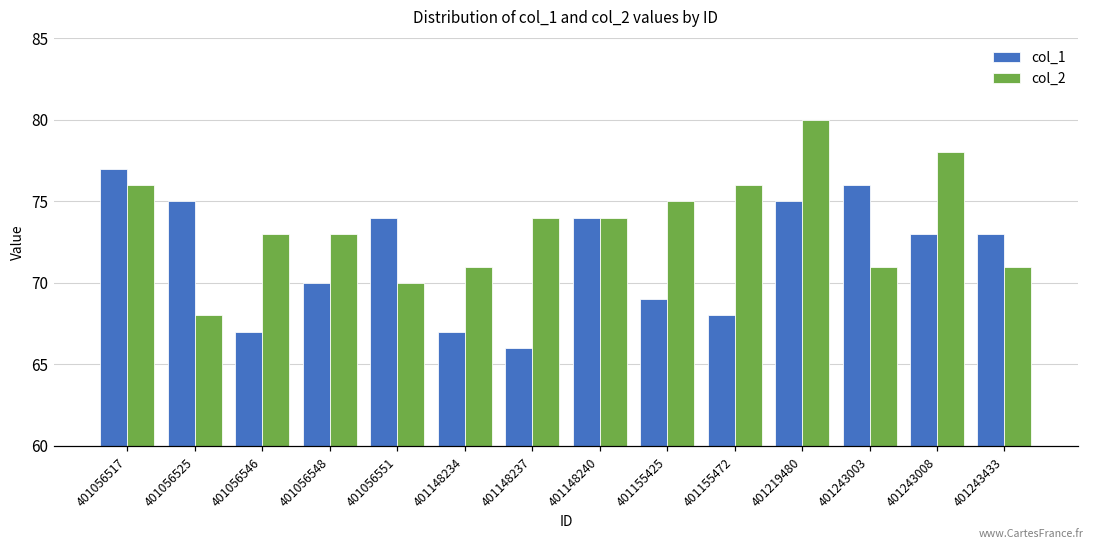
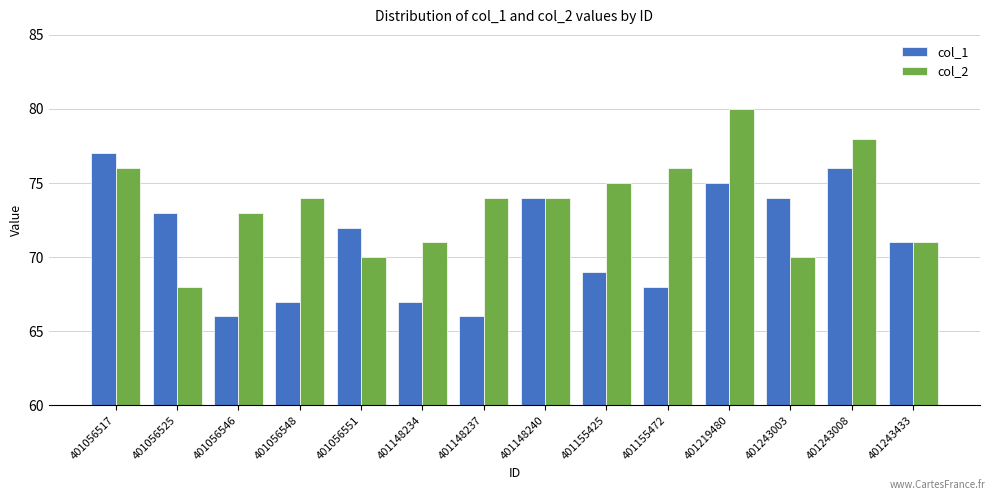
col_1, 401056525: 75 -> 73
col_1, 401056546: 67 -> 66
col_1, 401056548: 70 -> 67
col_2, 401056548: 73 -> 74
col_1, 401056551: 74 -> 72
col_1, 401243003: 76 -> 74
col_2, 401243003: 71 -> 70
col_1, 401243008: 73 -> 76
col_1, 401243433: 73 -> 71
